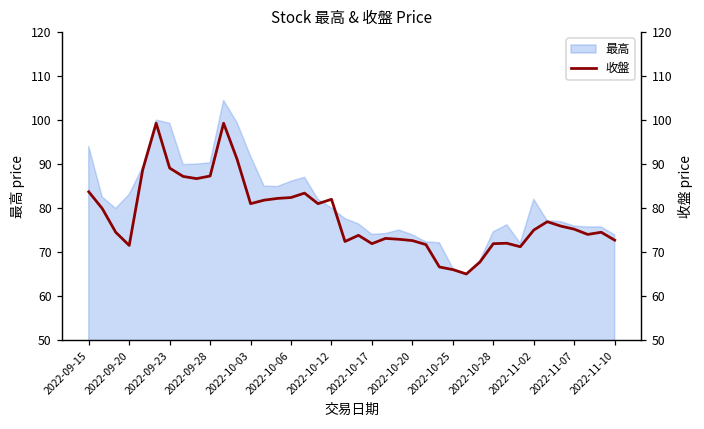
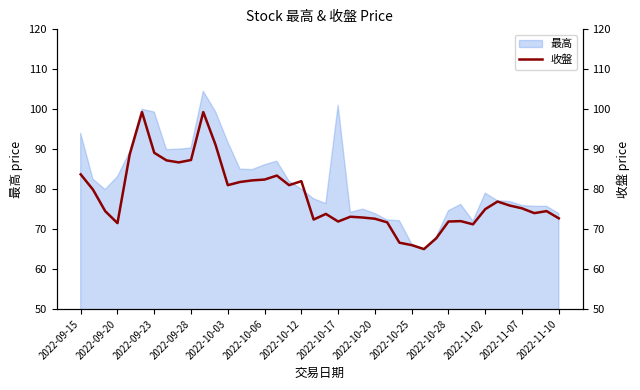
最高, 2022-10-17: 74 -> 101
最高, 2022-11-02: 82 -> 79
